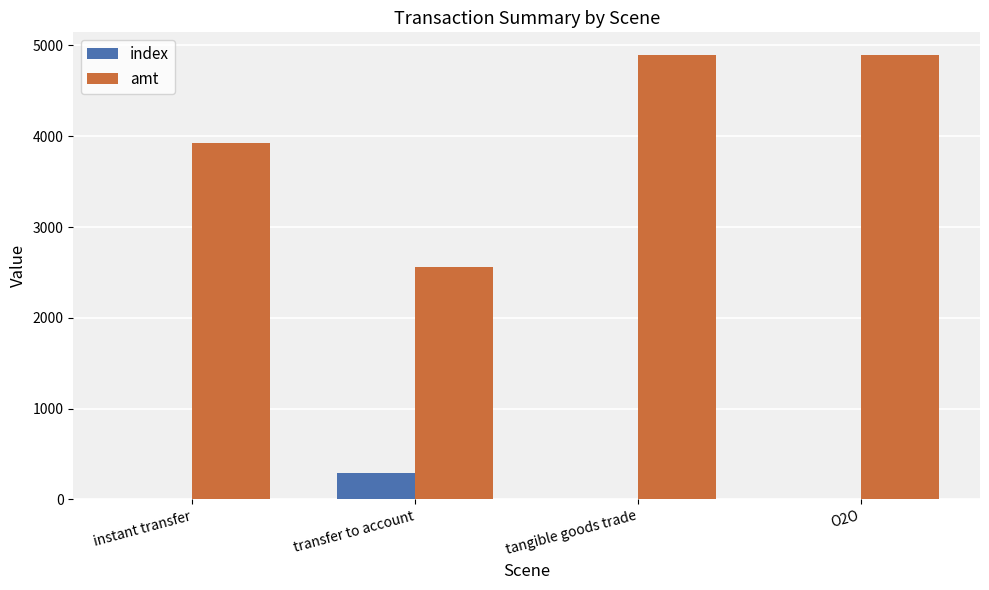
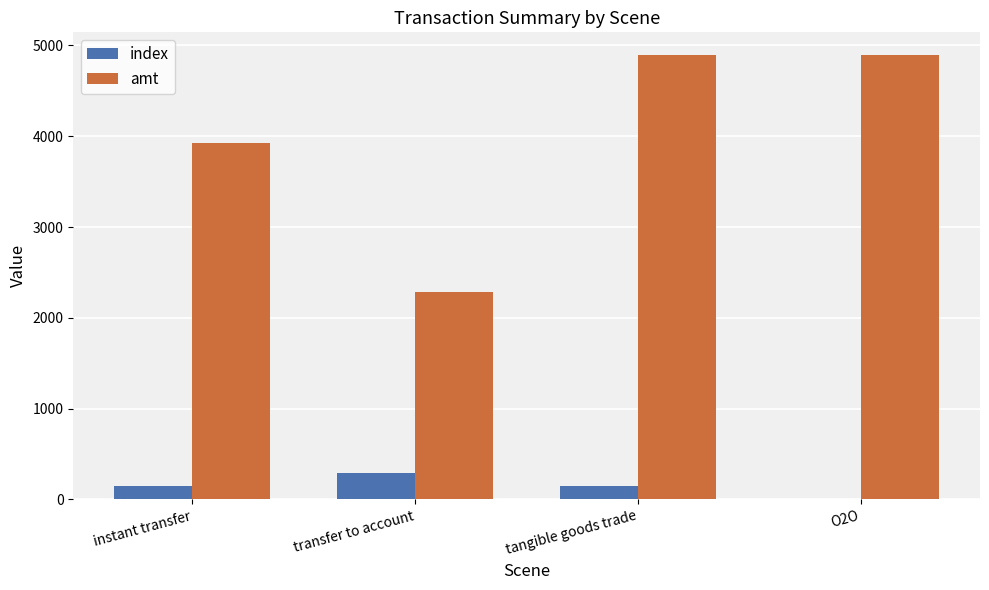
index, instant transfer: 0 -> 100
amt, transfer to account: 2600 -> 2300
index, tangible goods trade: 0 -> 100
